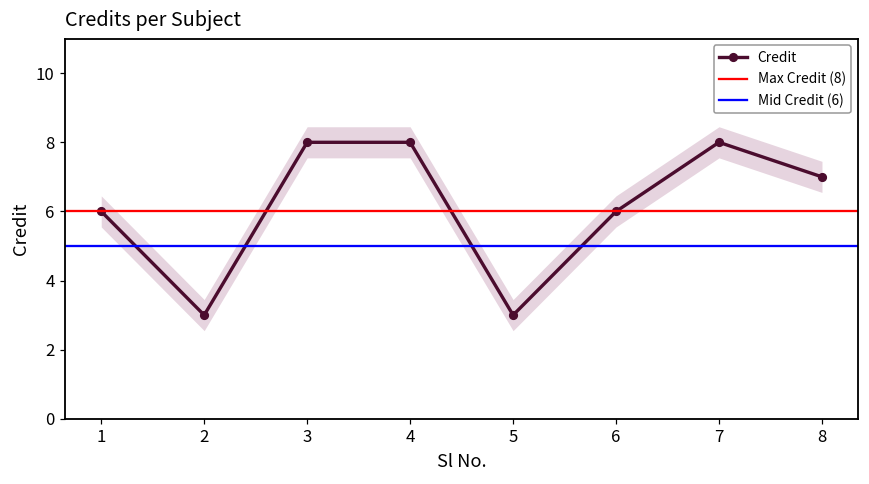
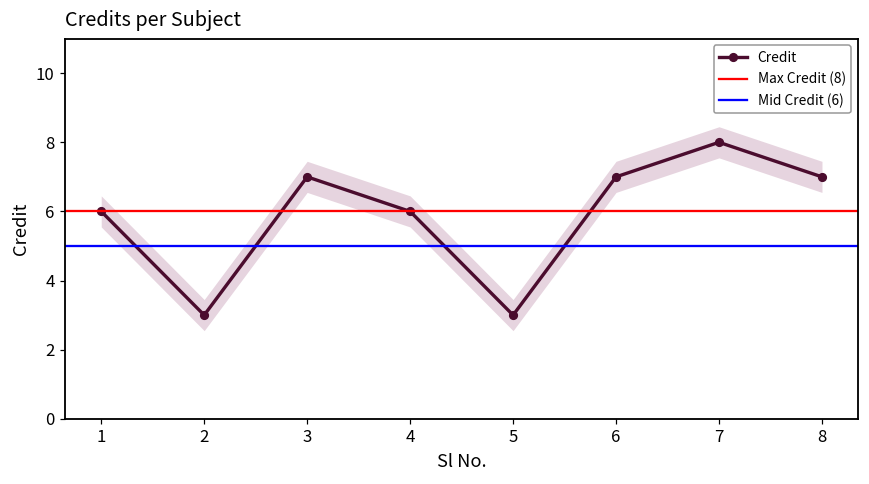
Credit, 3: 8 -> 7
Credit, 4: 8 -> 6
Credit, 6: 6 -> 7
